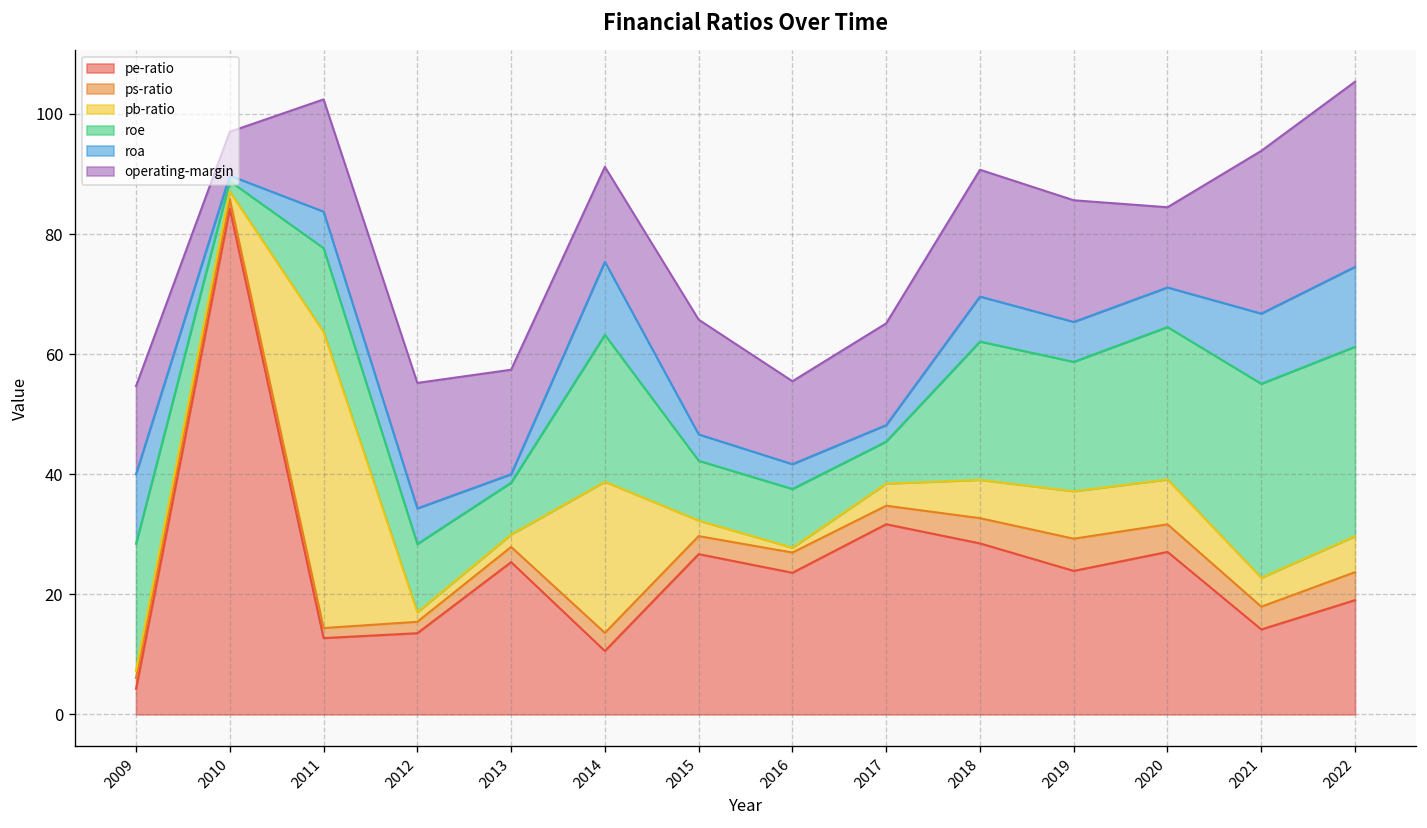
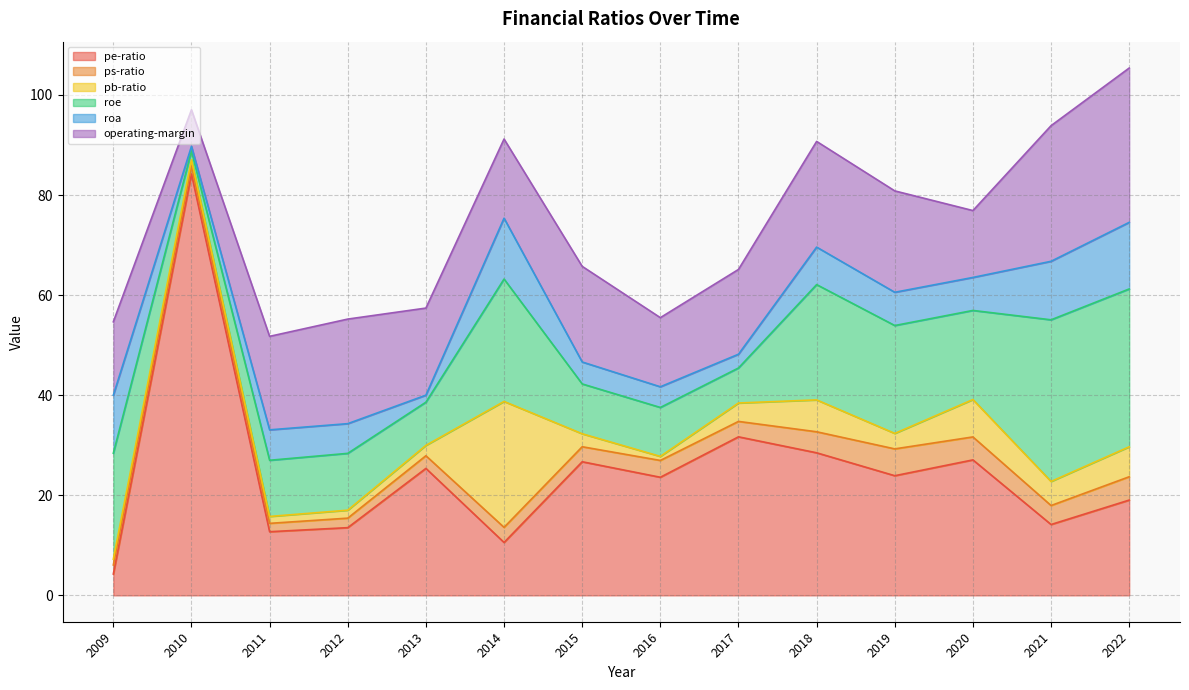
pb-ratio, 2011: 49 -> 1
roe, 2011: 14 -> 11
pb-ratio, 2019: 8 -> 3
roe, 2020: 25 -> 18
